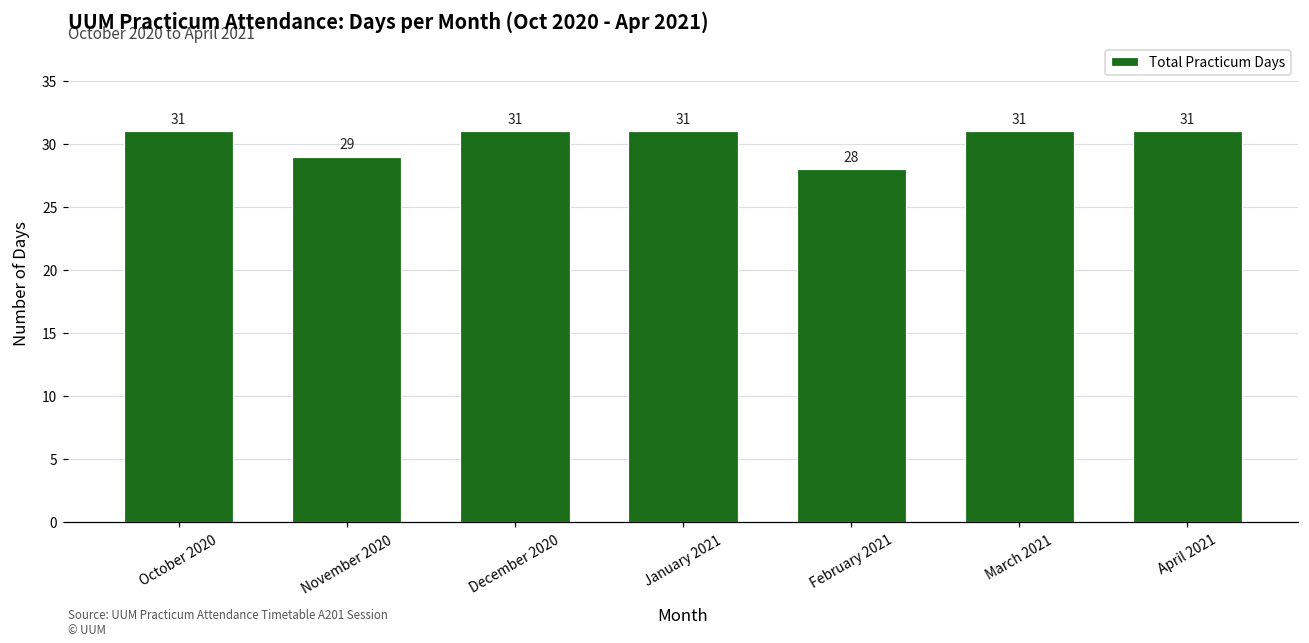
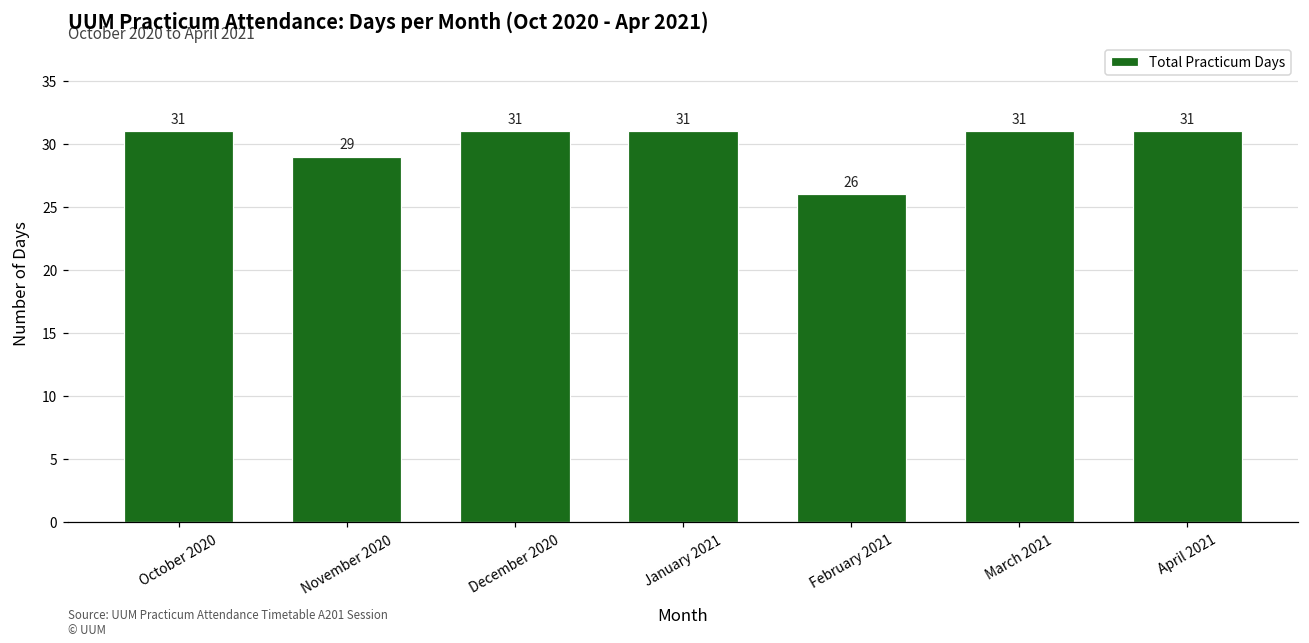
February 2021: 28 -> 26
